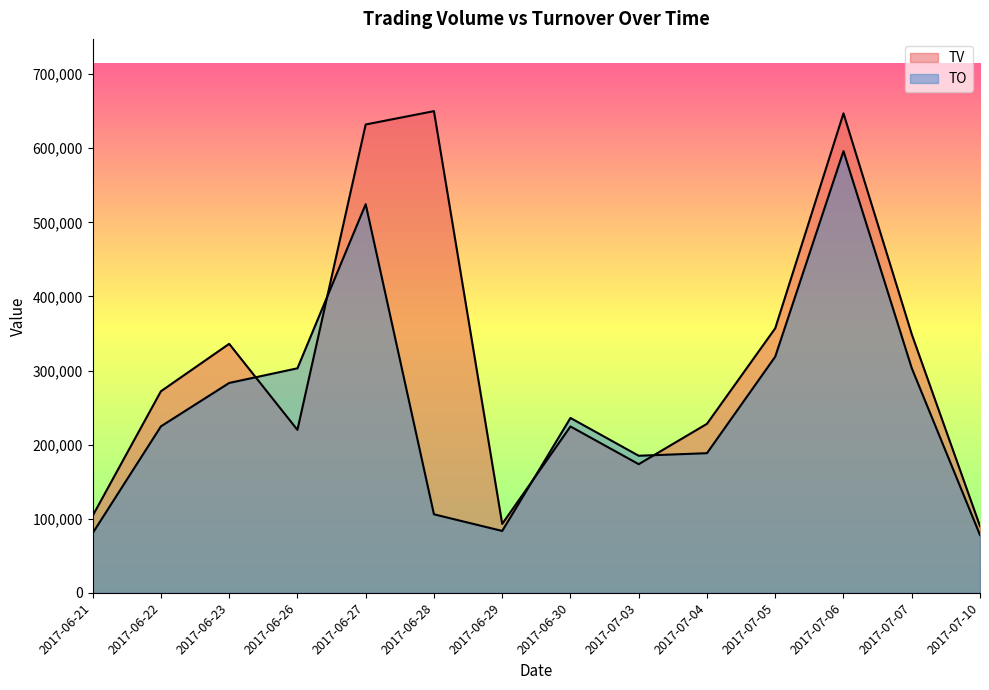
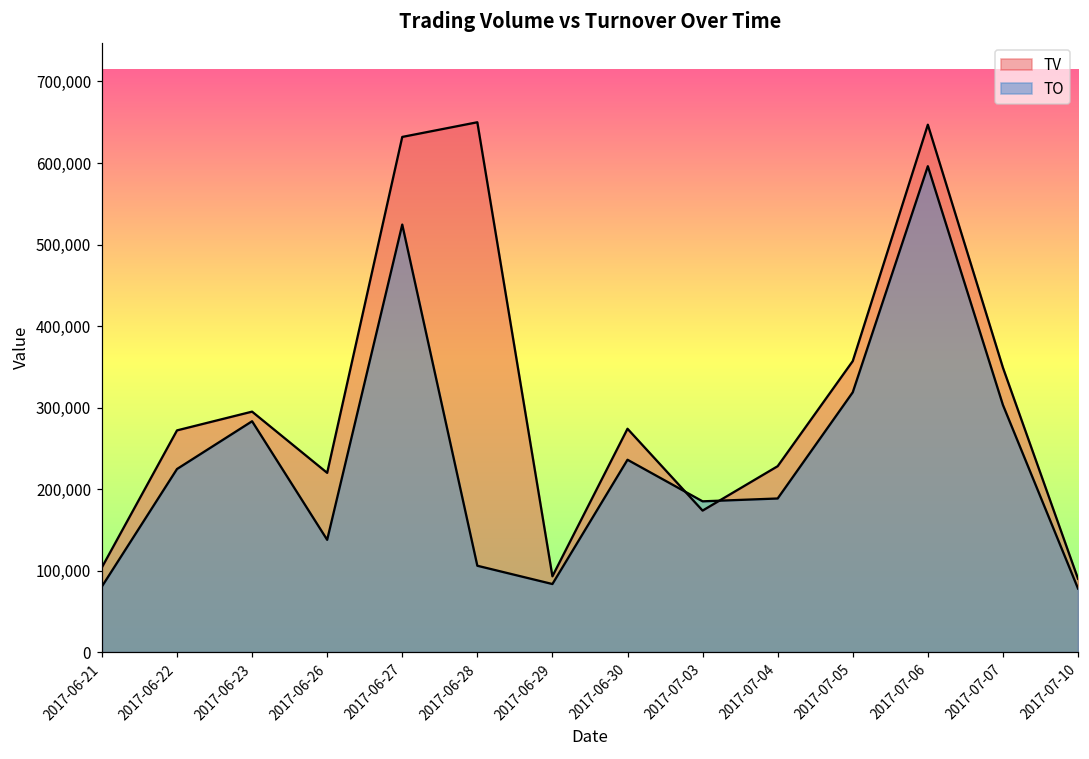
TV, 2017-06-23: 340,000 -> 300,000
TO, 2017-06-26: 300,000 -> 140,000
TV, 2017-06-30: 220,000 -> 270,000
